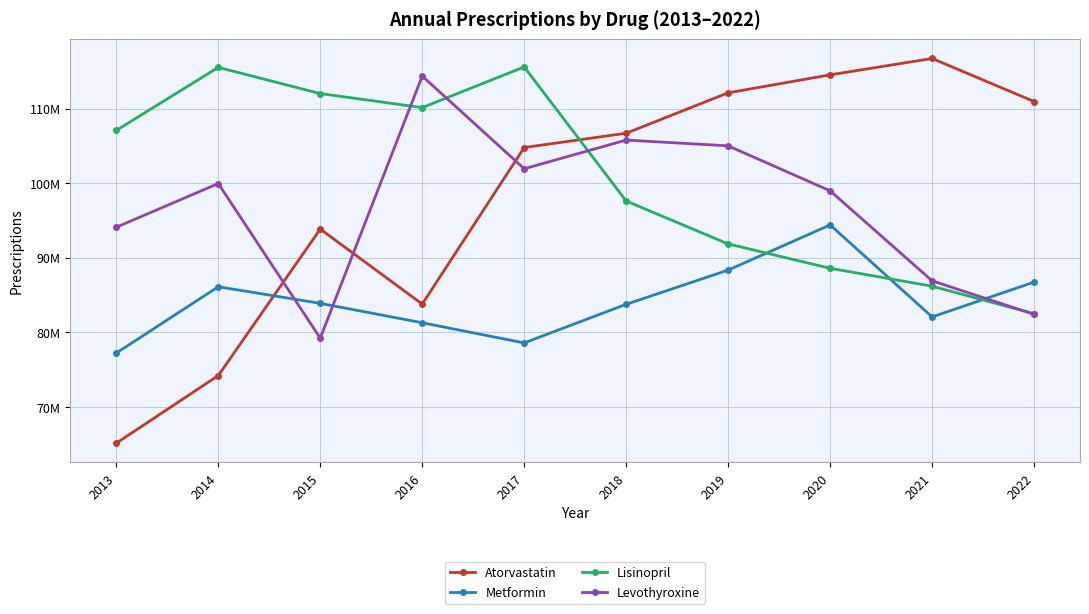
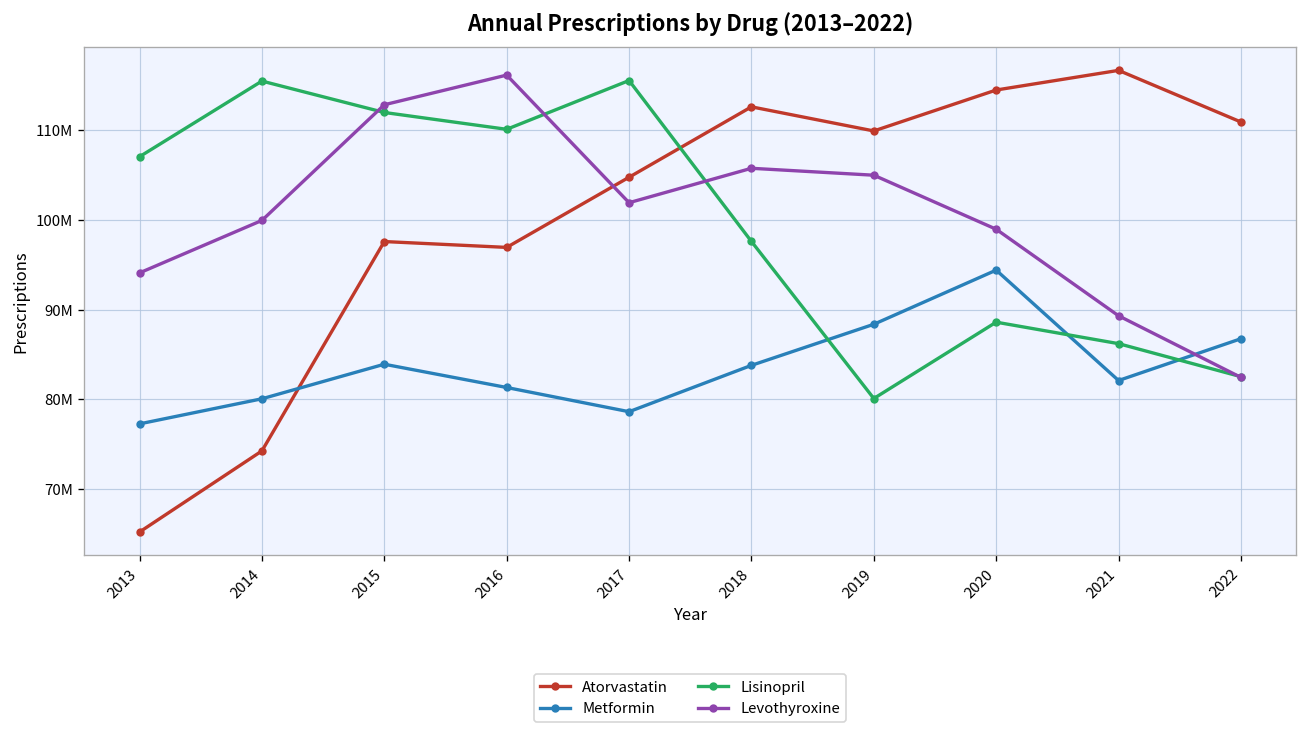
Metformin, 2014: 86000000 -> 80000000
Atorvastatin, 2015: 94000000 -> 98000000
Levothyroxine, 2015: 79000000 -> 113000000
Atorvastatin, 2016: 84000000 -> 97000000
Levothyroxine, 2016: 114000000 -> 116000000
Atorvastatin, 2018: 107000000 -> 113000000
Atorvastatin, 2019: 112000000 -> 110000000
Lisinopril, 2019: 92000000 -> 80000000
Levothyroxine, 2021: 87000000 -> 89000000
